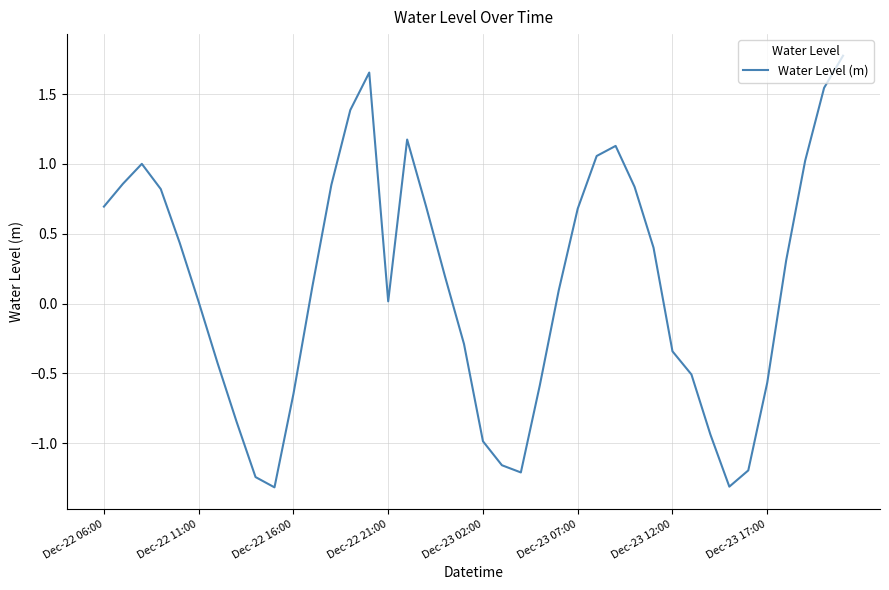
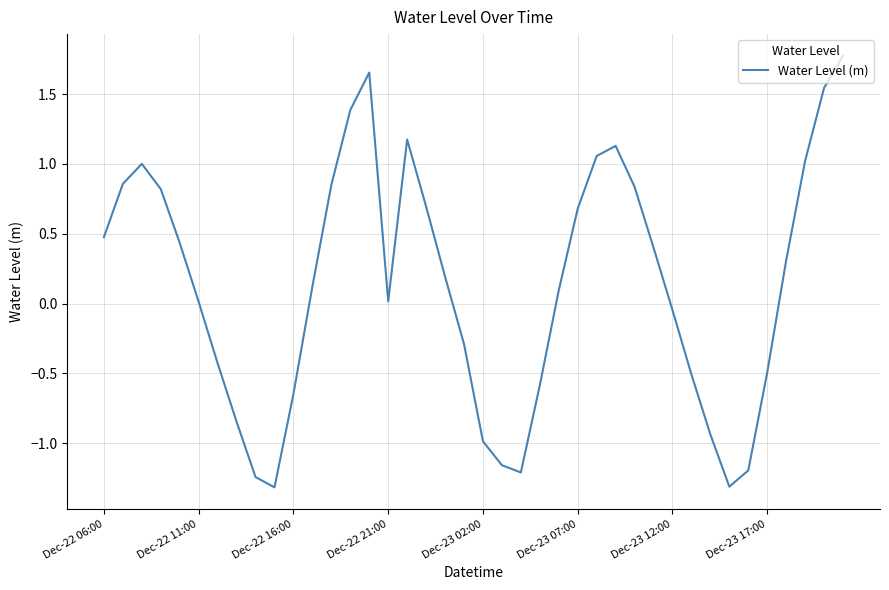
Dec-22 06:00: 0.69 -> 0.48
Dec-23 12:00: -0.34 -> -0.05
Dec-23 17:00: -0.57 -> -0.49
